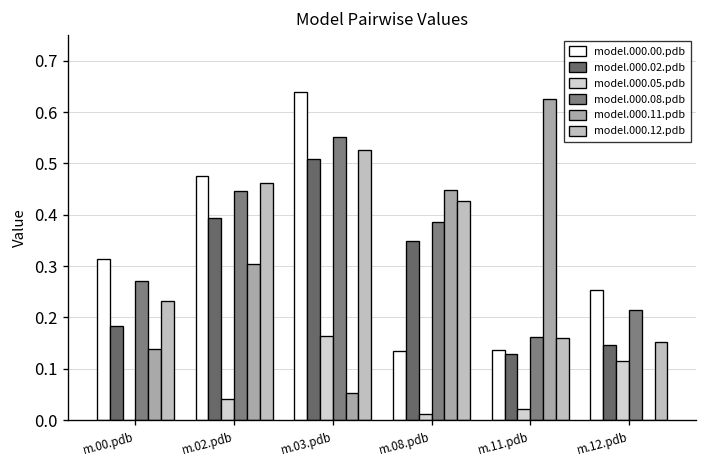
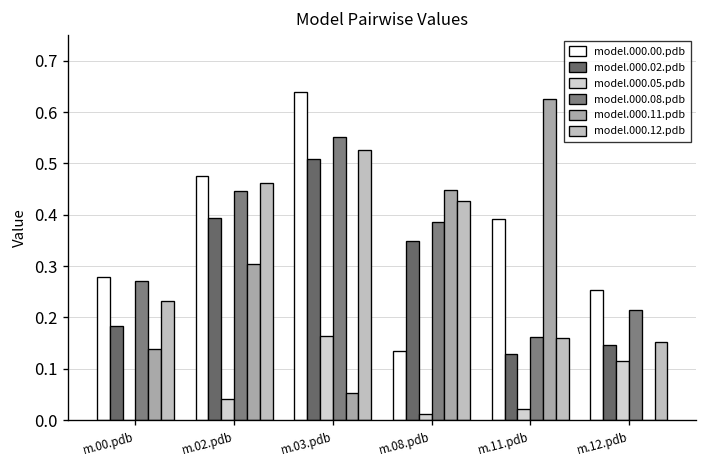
model.000.00.pdb, m.00.pdb: 0.31 -> 0.28
model.000.00.pdb, m.11.pdb: 0.14 -> 0.39
